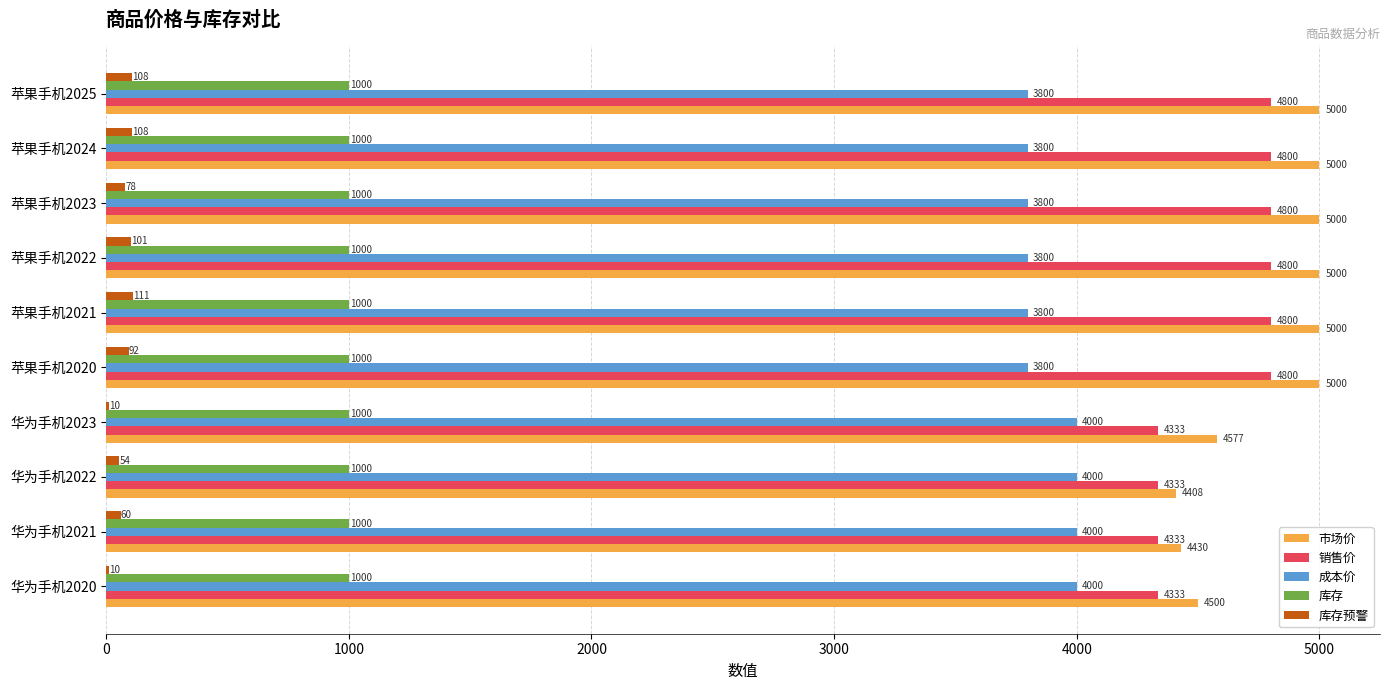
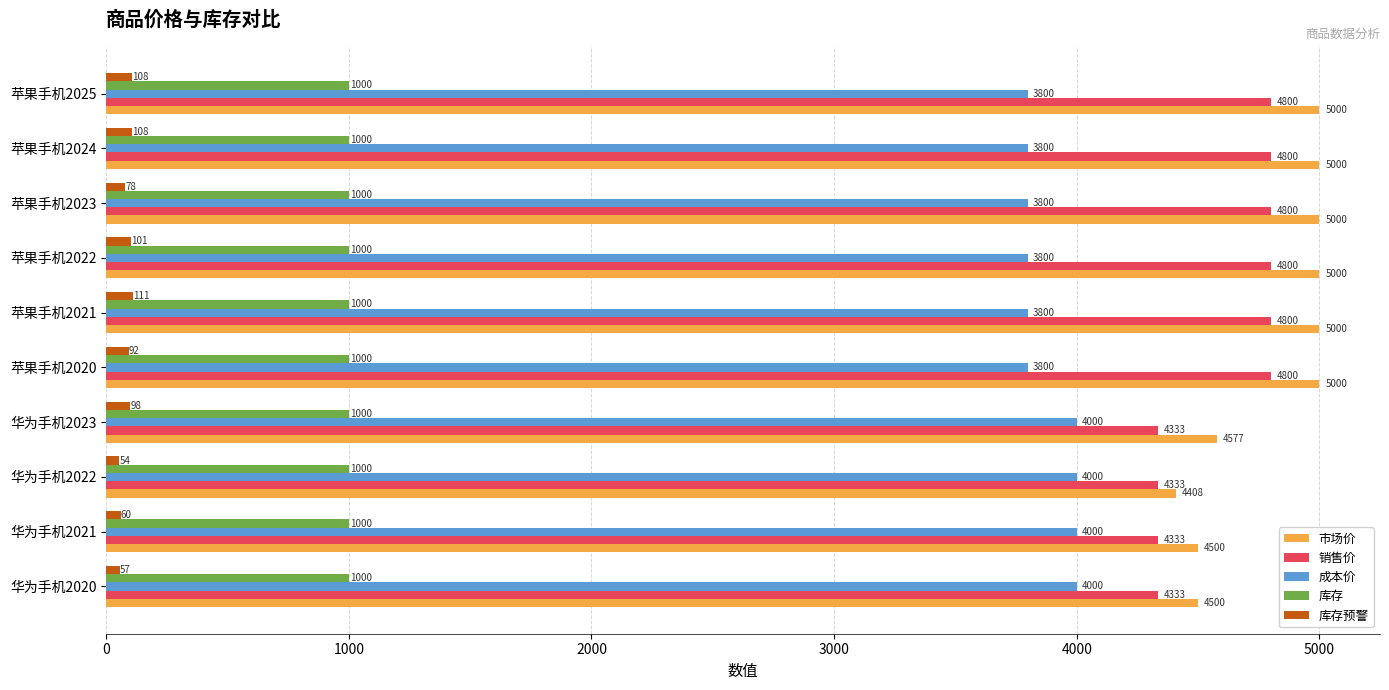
库存预警, 华为手机2023: 10 -> 98
市场价, 华为手机2021: 4430 -> 4500
库存预警, 华为手机2020: 10 -> 57
